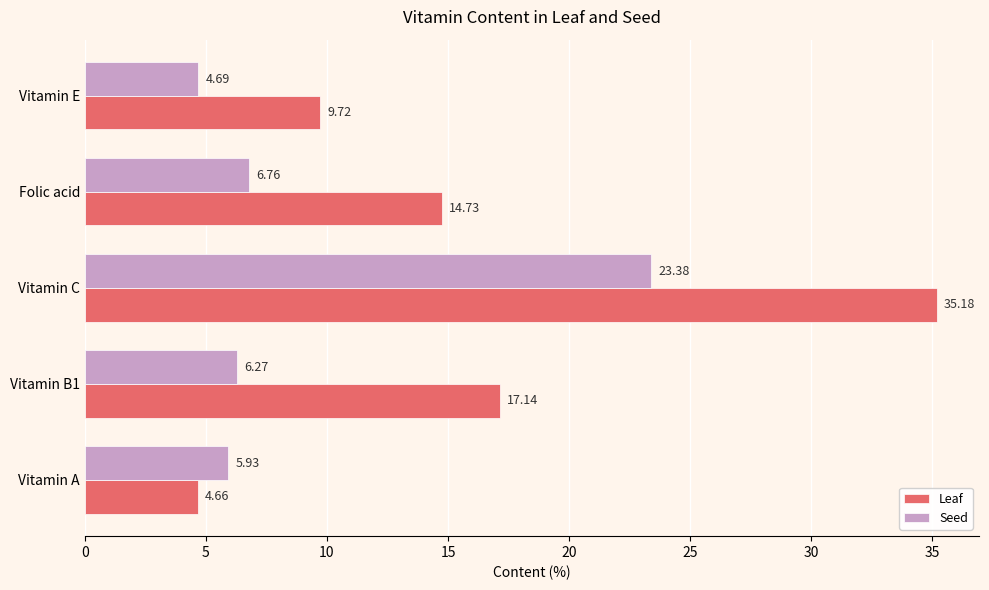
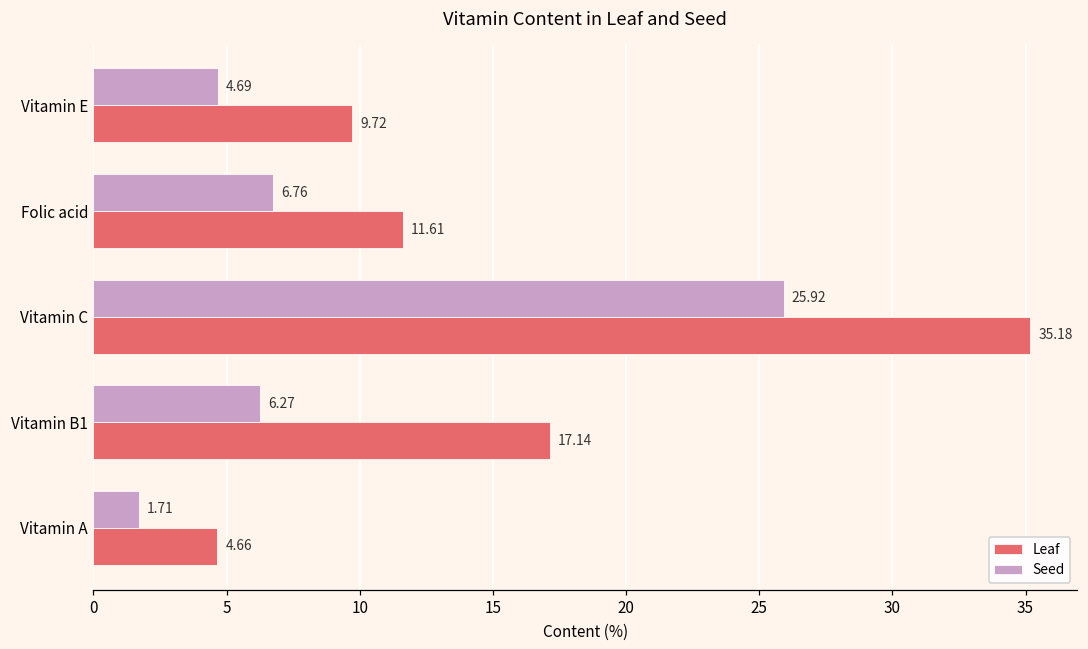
Leaf, Folic acid: 14.73 -> 11.61
Seed, Vitamin C: 23.38 -> 25.92
Seed, Vitamin A: 5.93 -> 1.71
